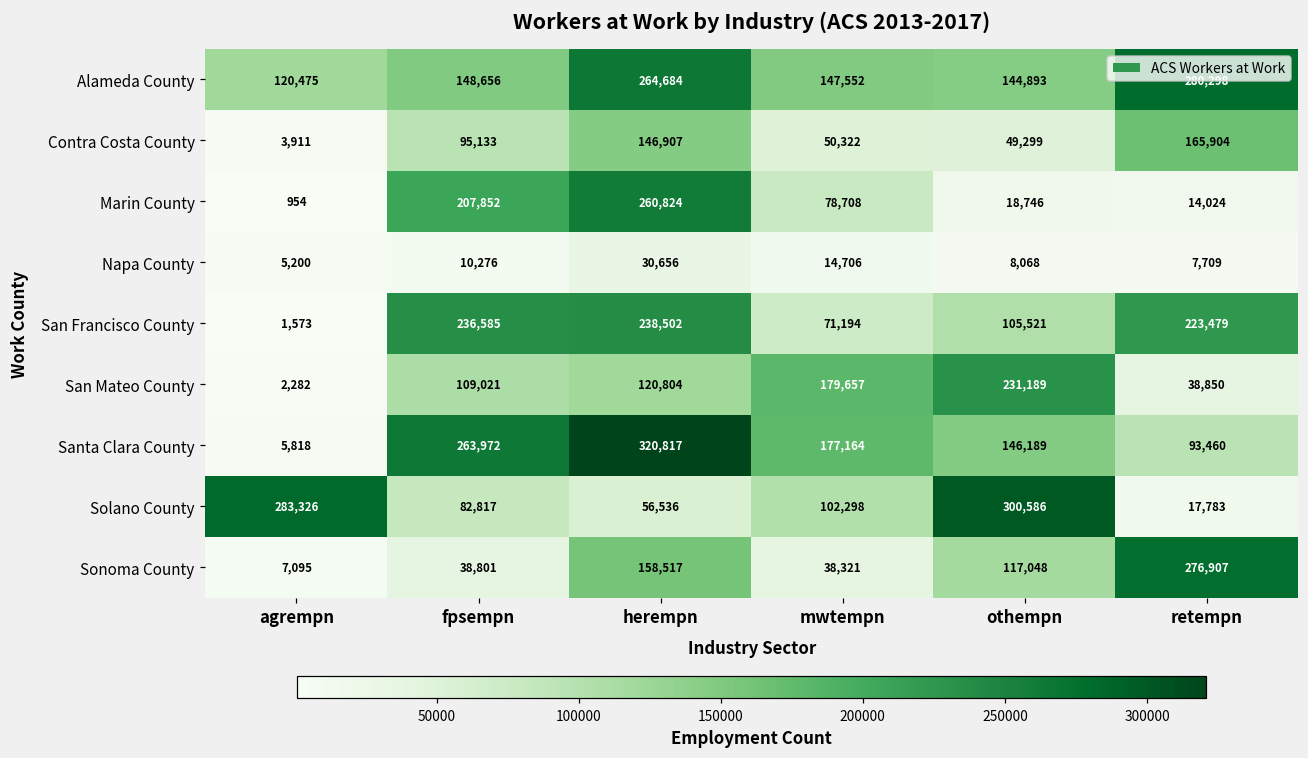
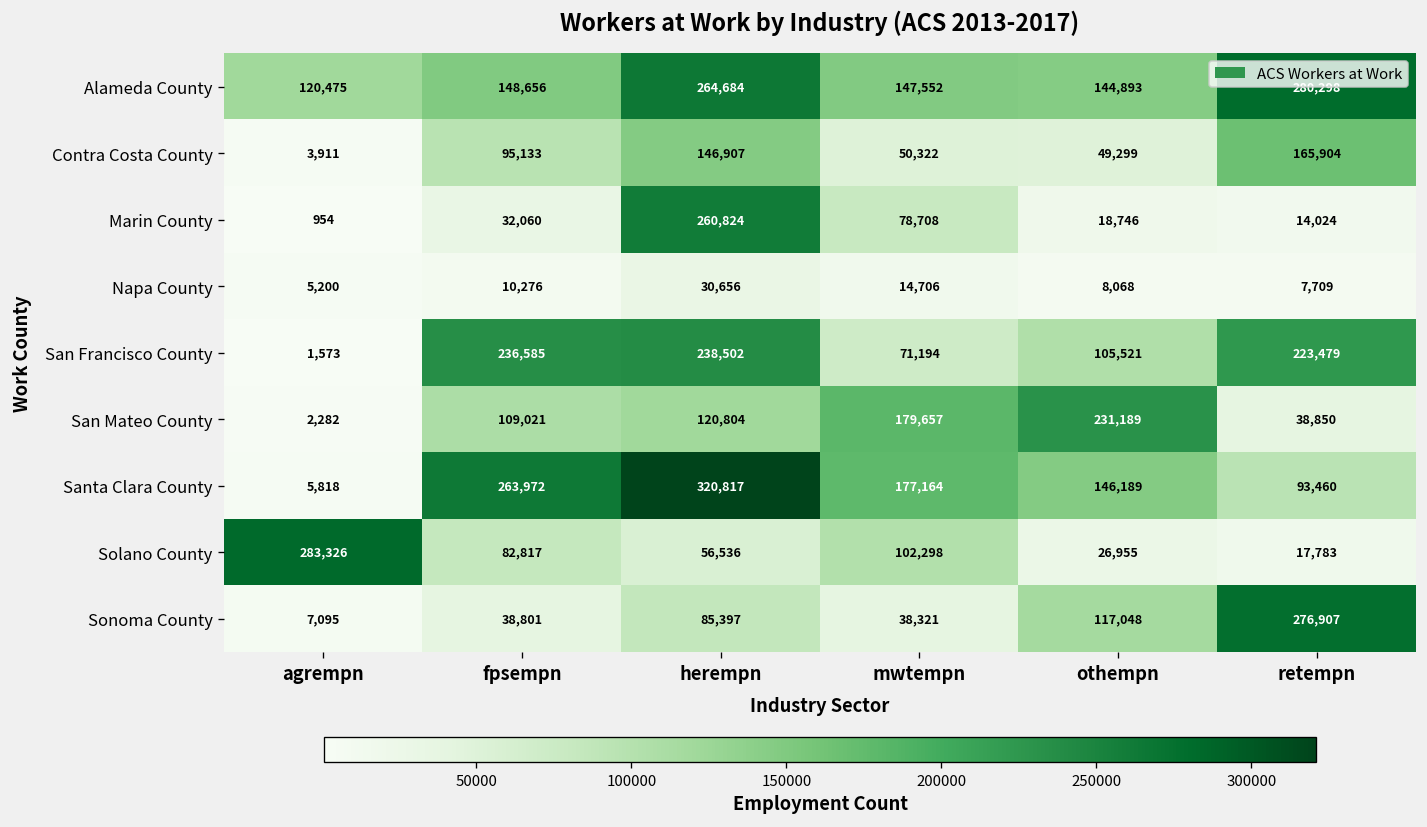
Marin County, fpsempn: 207,852 -> 32,060
Solano County, othempn: 300,586 -> 26,955
Sonoma County, herempn: 158,517 -> 85,397
